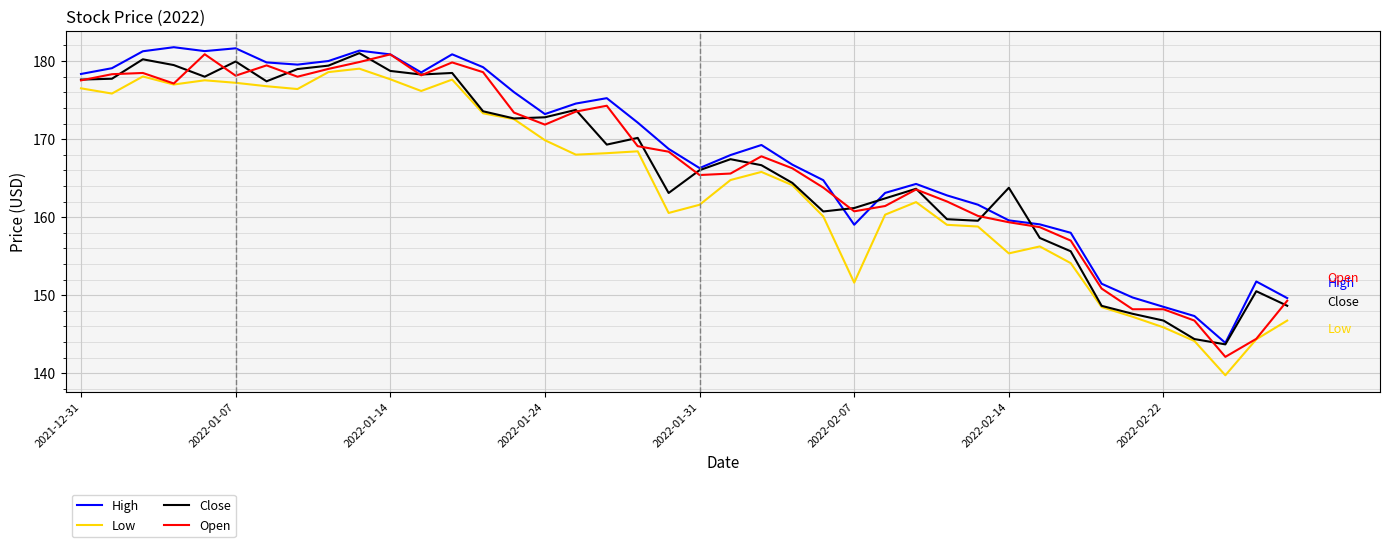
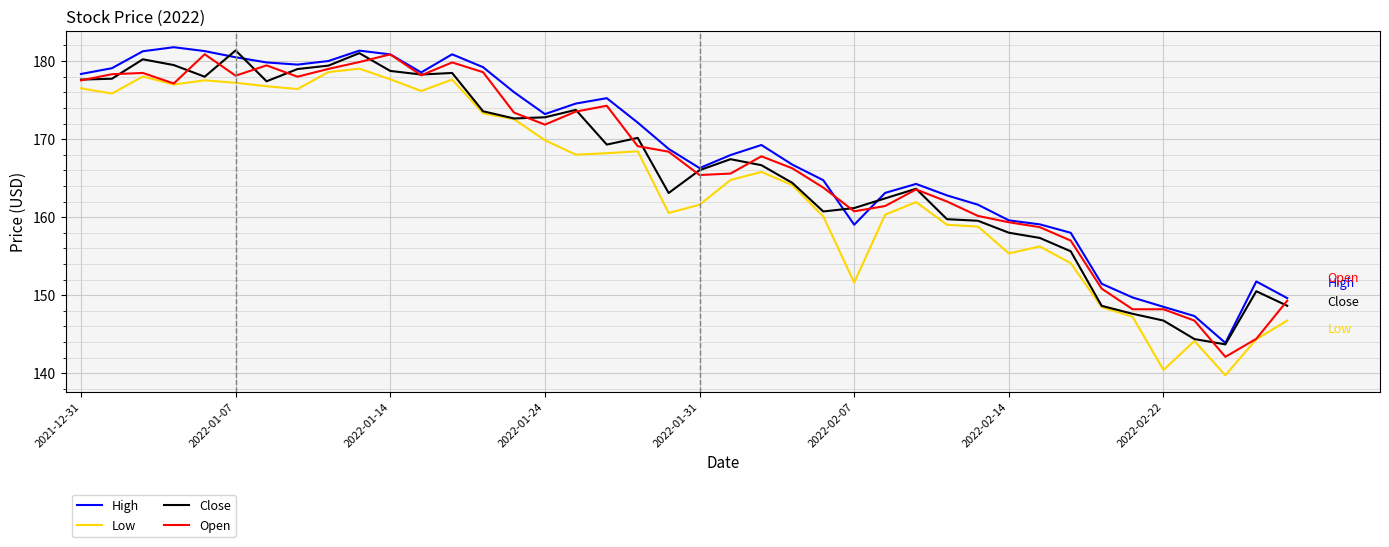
High, 2022-01-07: 182 -> 180
Close, 2022-01-07: 180 -> 181
Close, 2022-02-14: 164 -> 158
Low, 2022-02-22: 146 -> 140
